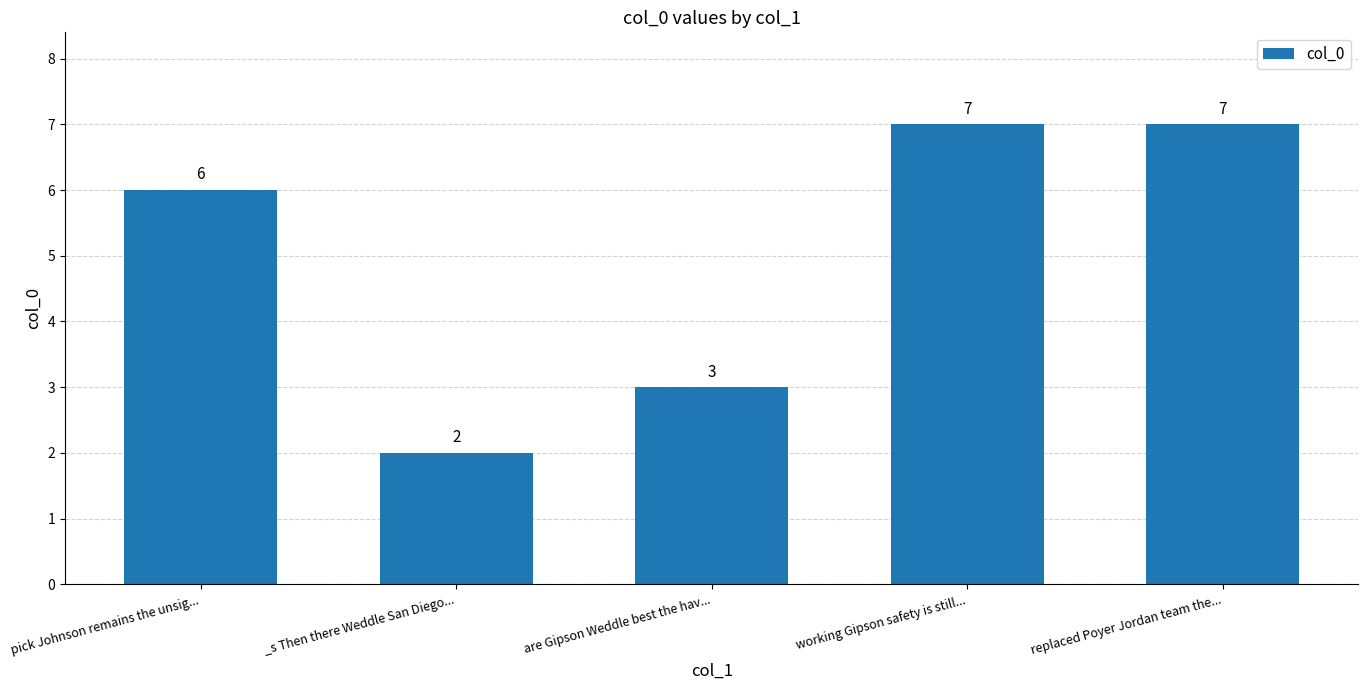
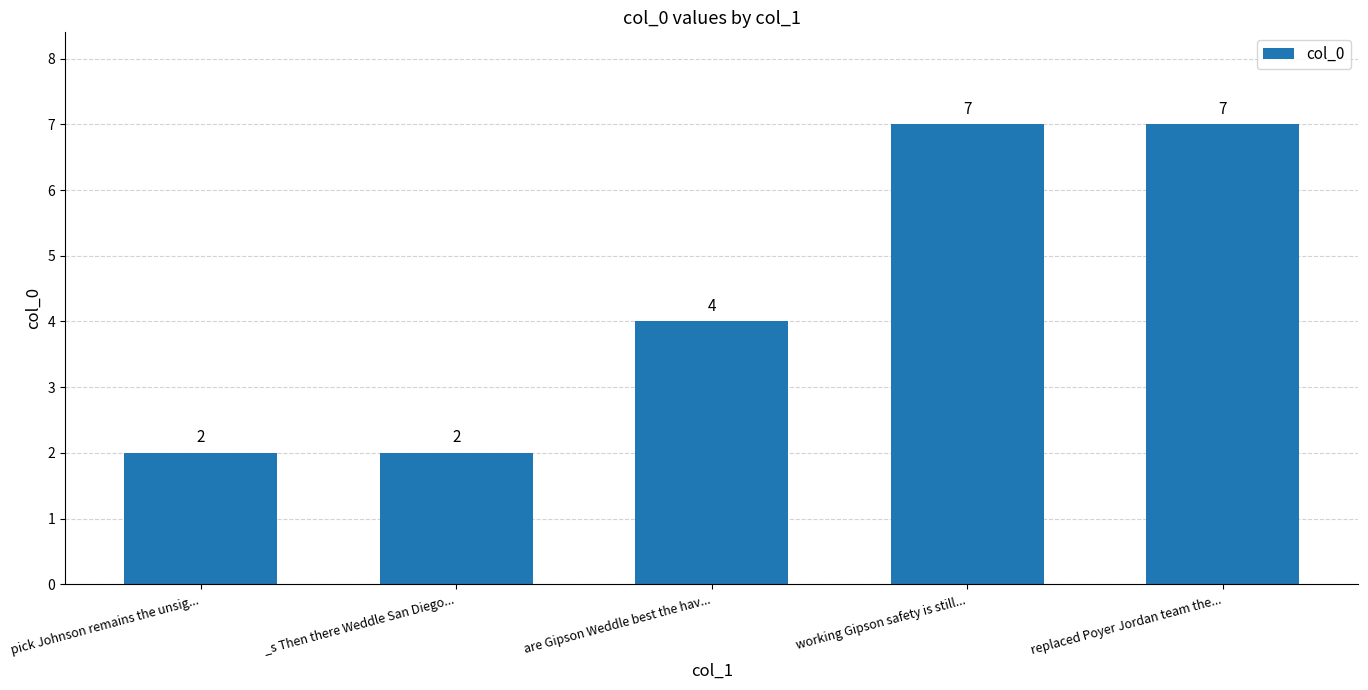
pick Johnson remains the unsig...: 6 -> 2
are Gipson Weddle best the hav...: 3 -> 4
